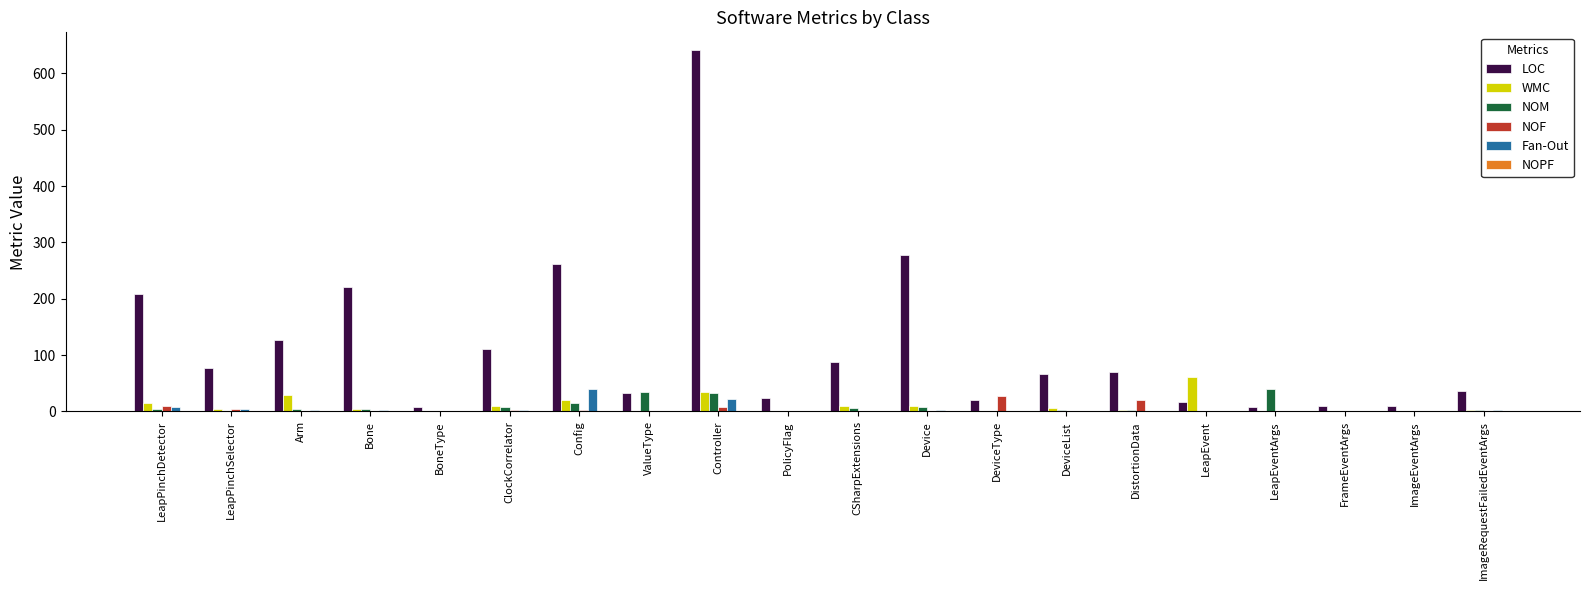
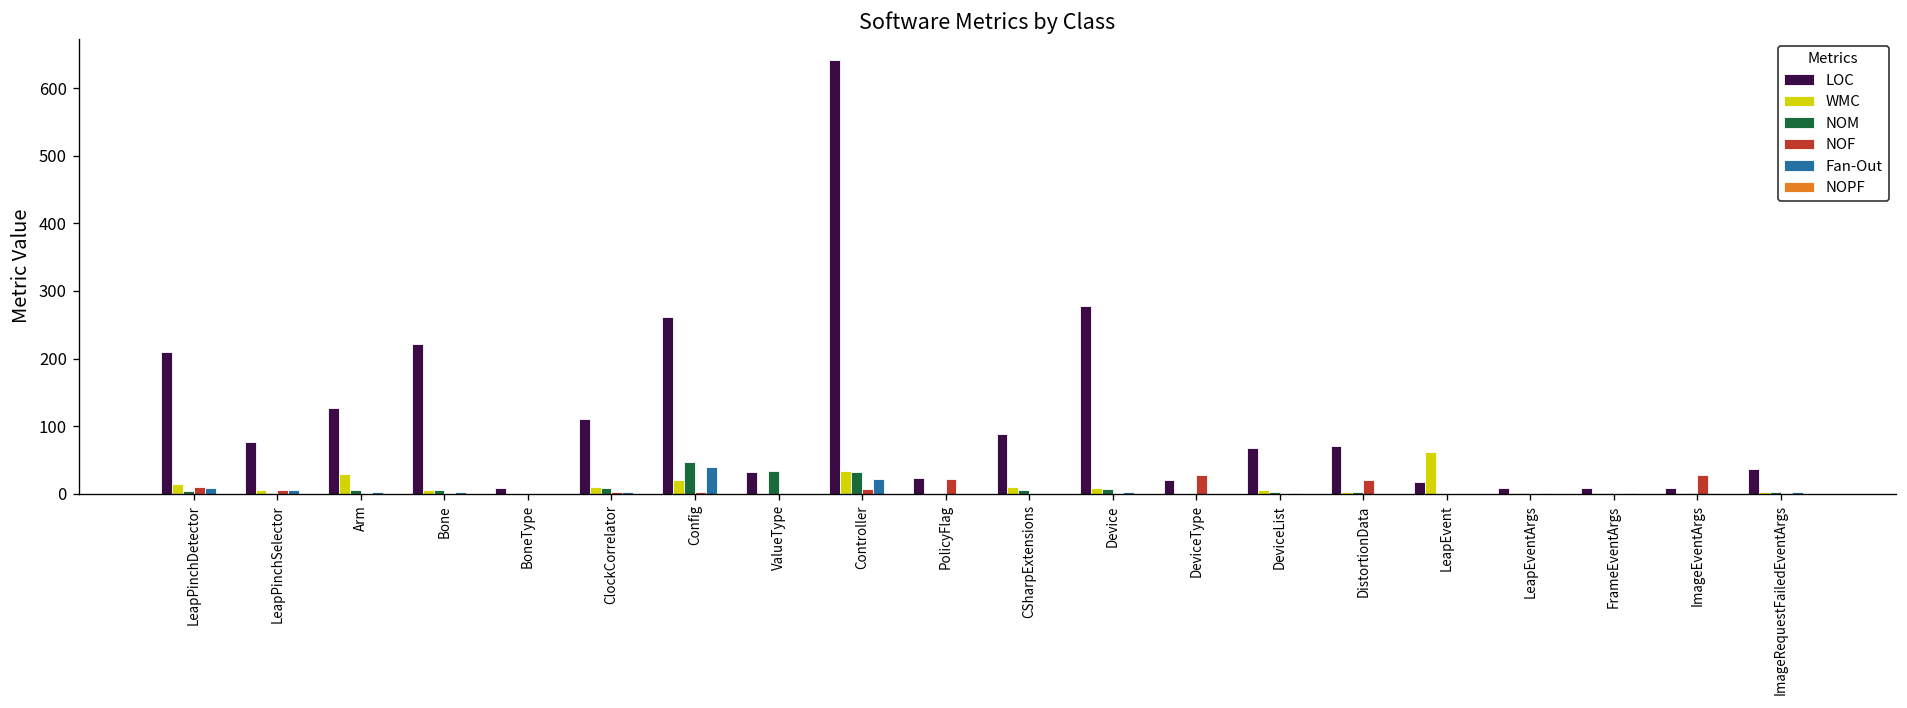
NOM, Config: 20 -> 50
NOF, PolicyFlag: 0 -> 20
NOM, LeapEventArgs: 40 -> 0
NOF, ImageEventArgs: 0 -> 30
